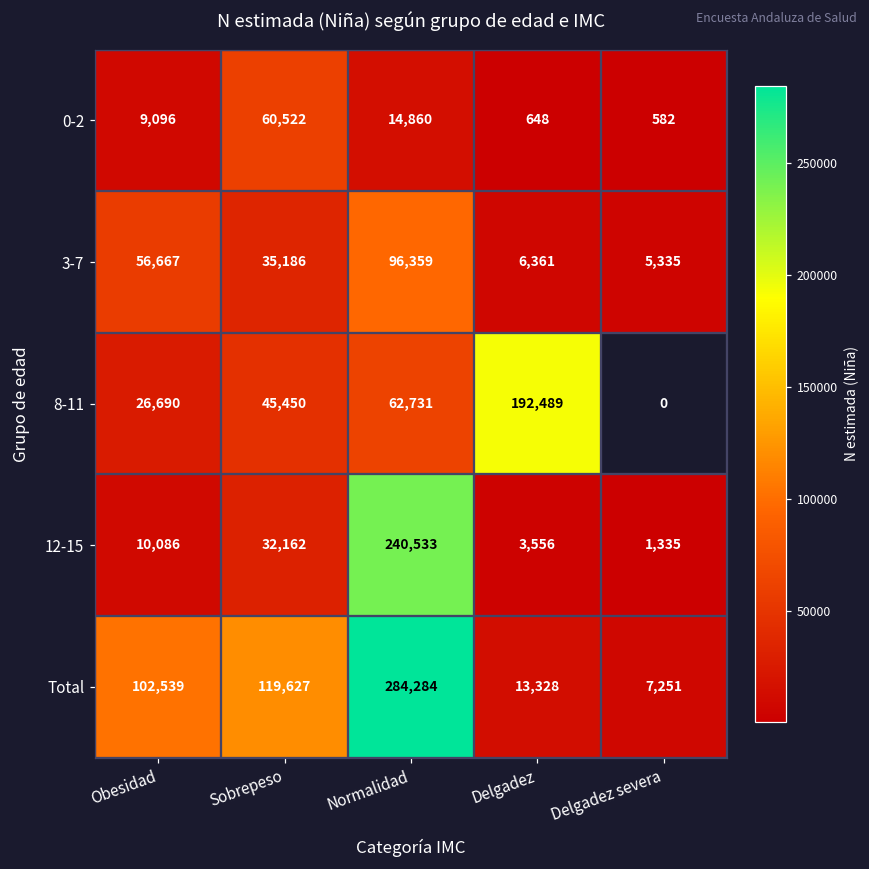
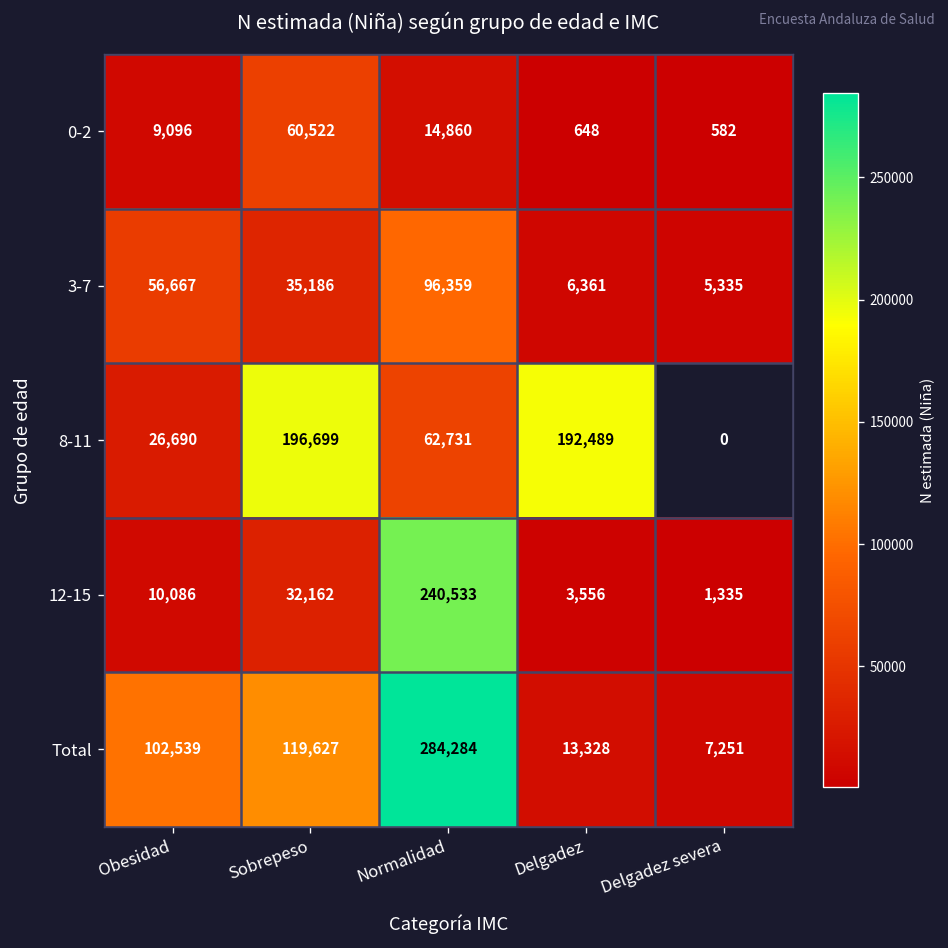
8-11, Sobrepeso: 45,450 -> 196,699
